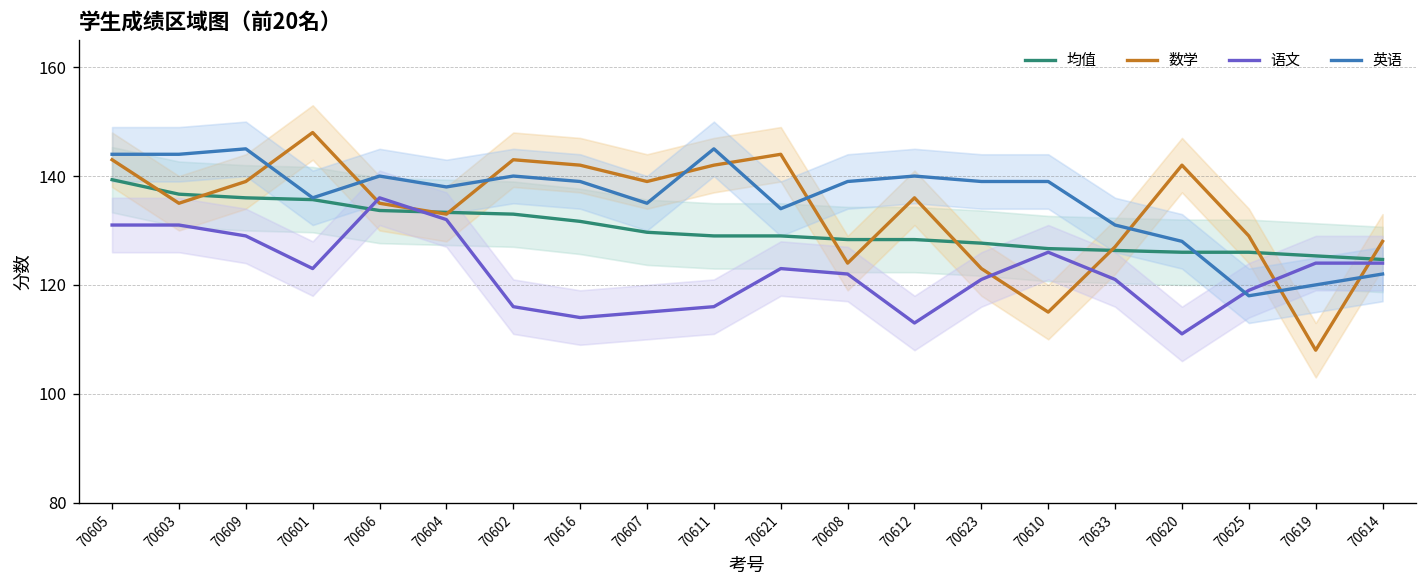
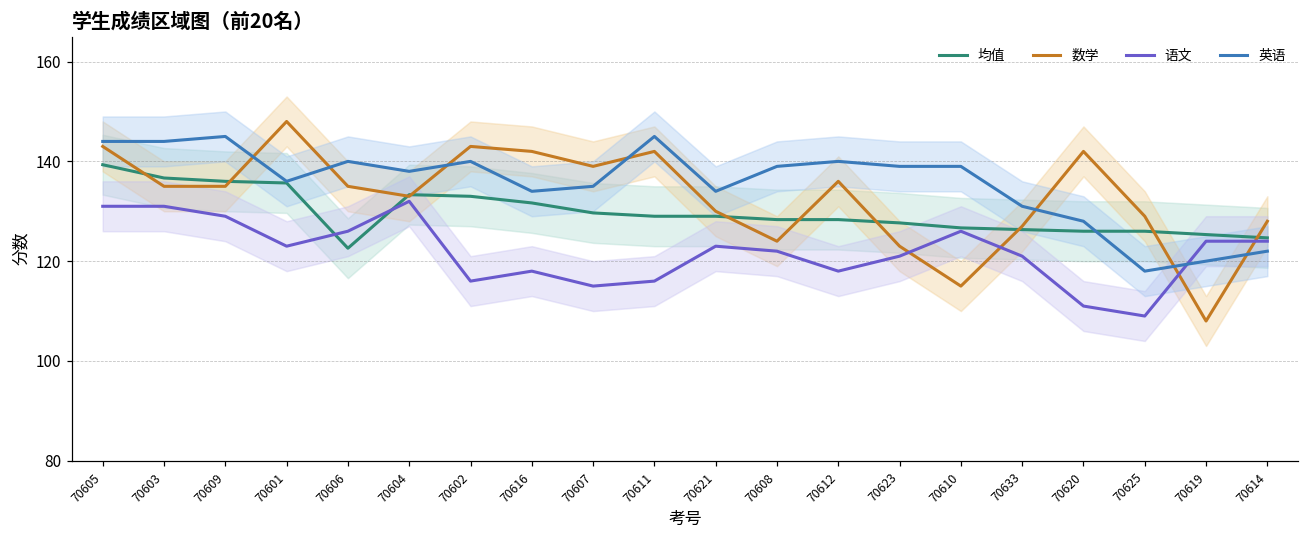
数学, 70609: 139 -> 135
均值, 70606: 134 -> 123
语文, 70606: 136 -> 126
语文, 70616: 114 -> 118
英语, 70616: 139 -> 134
数学, 70621: 144 -> 130
语文, 70612: 113 -> 118
语文, 70625: 119 -> 109
